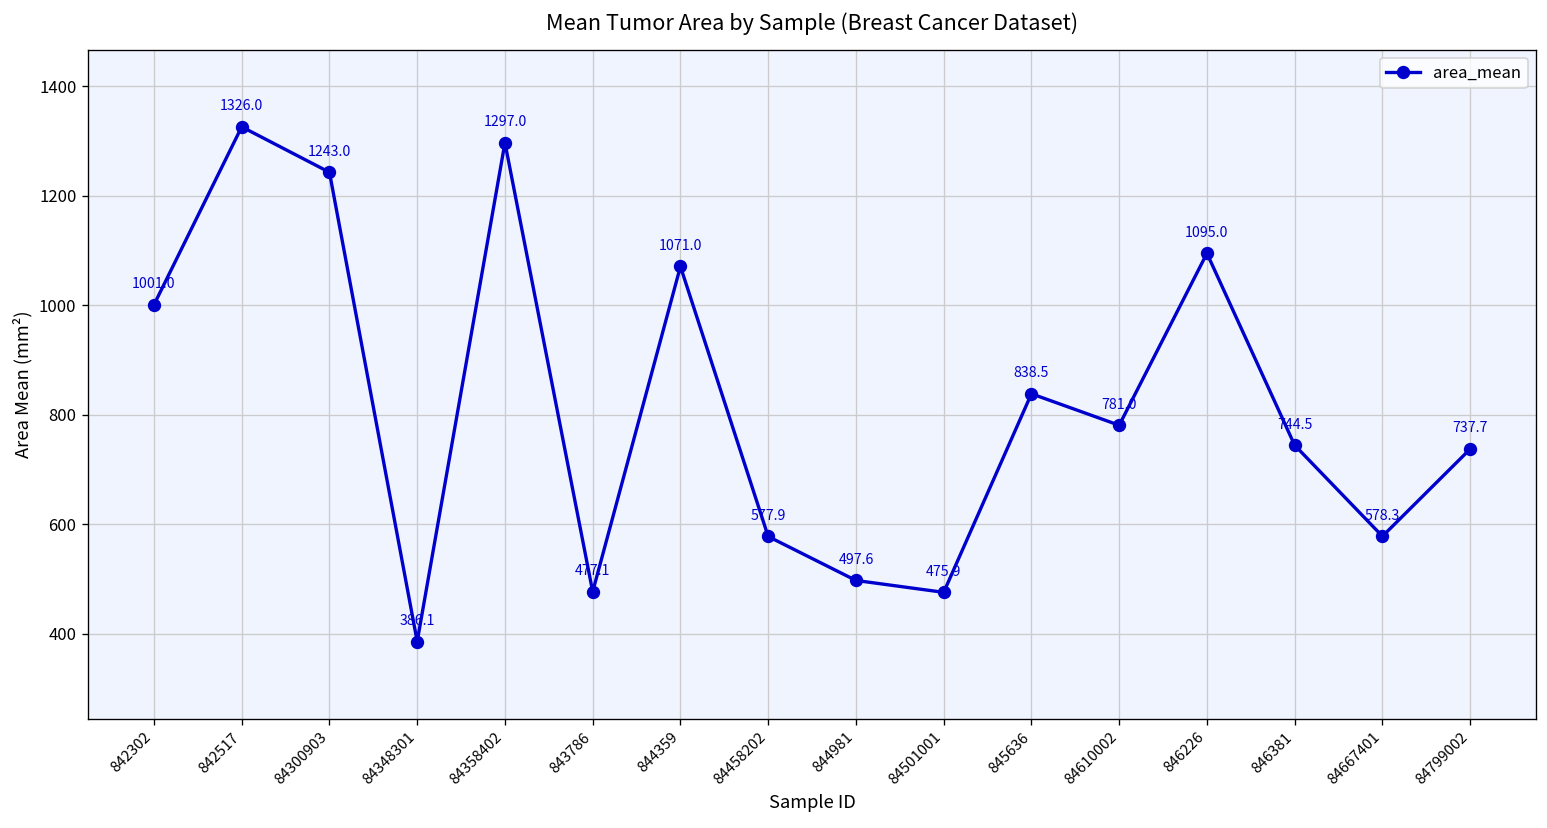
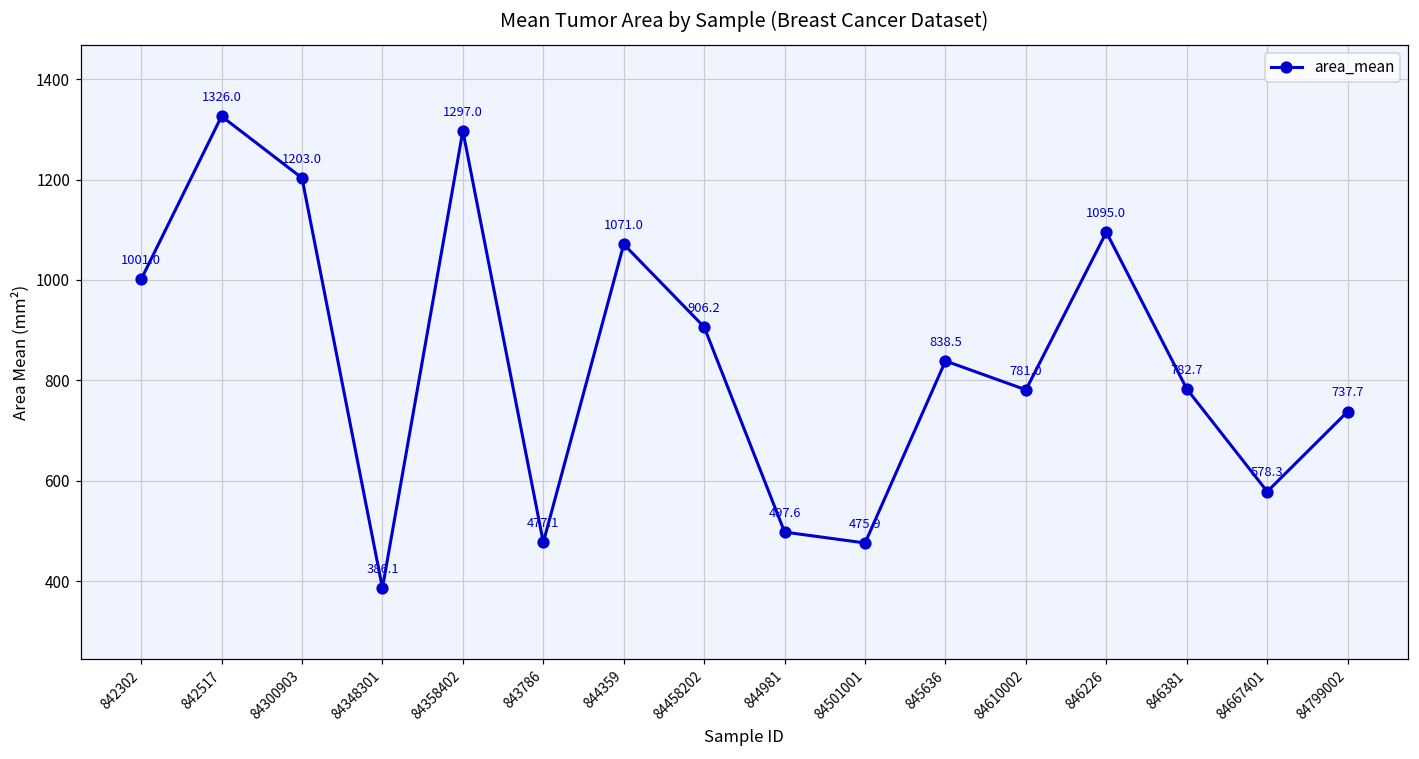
84300903: 1243.0 -> 1203.0
84458202: 577.9 -> 906.2
846381: 744.5 -> 782.7
